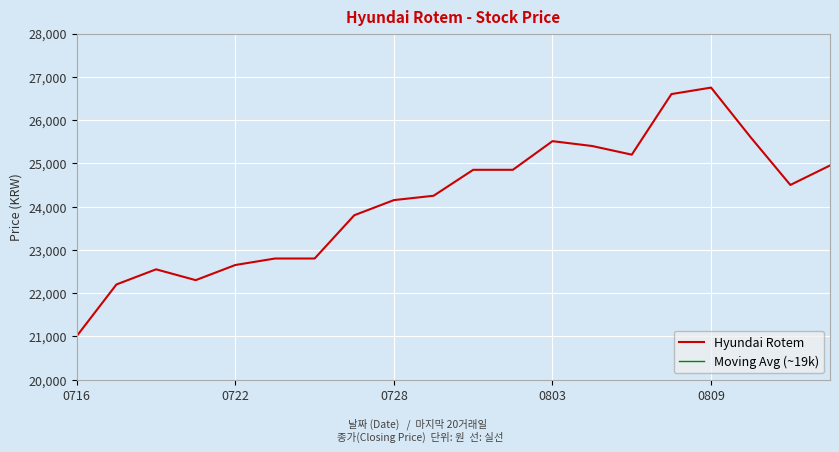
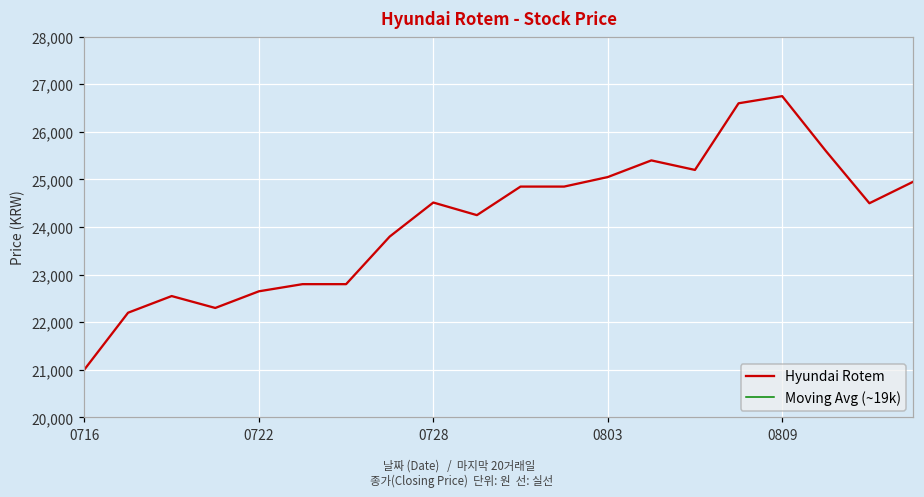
Hyundai Rotem, 0728: 24,200 -> 24,500
Hyundai Rotem, 0803: 25,500 -> 25,100
